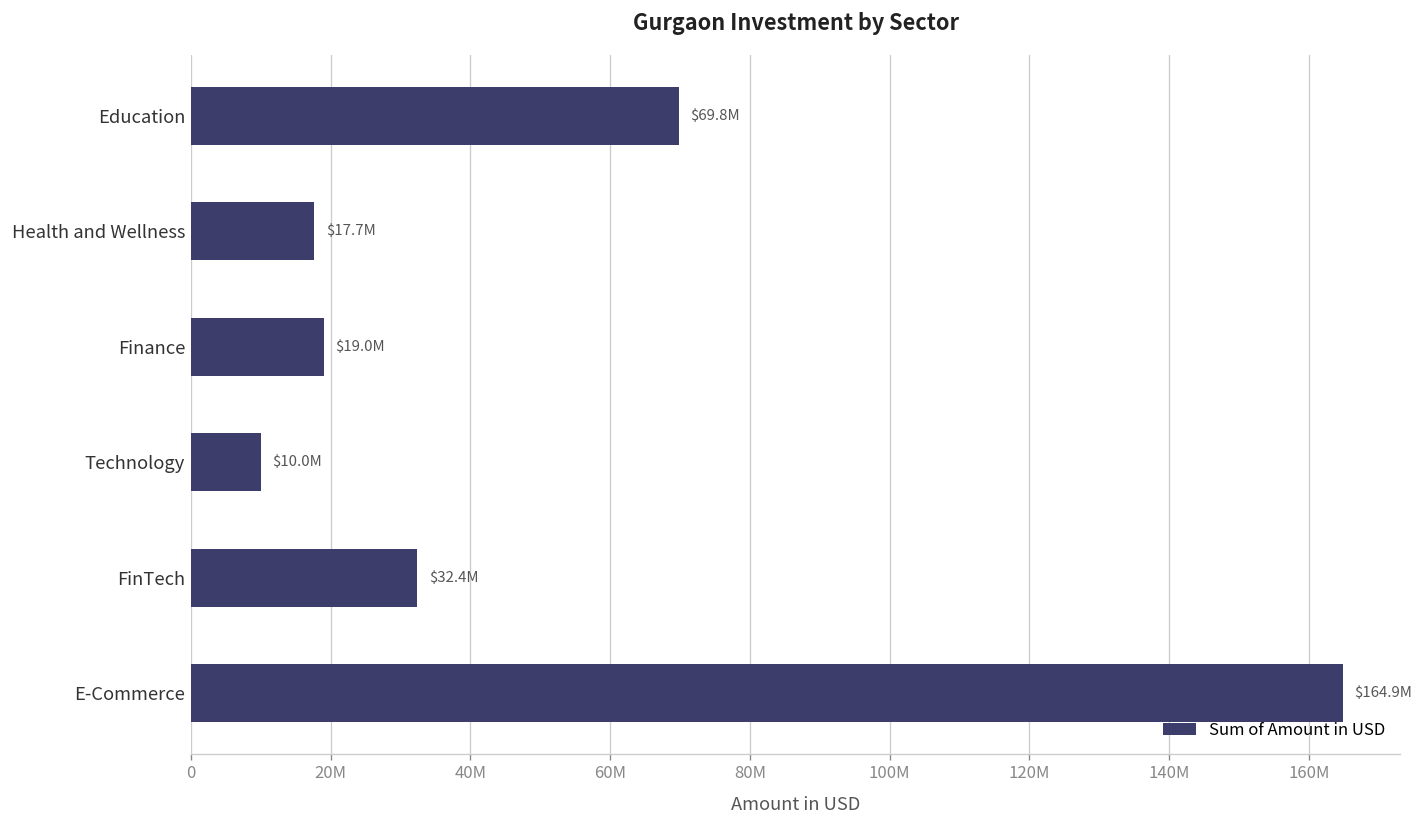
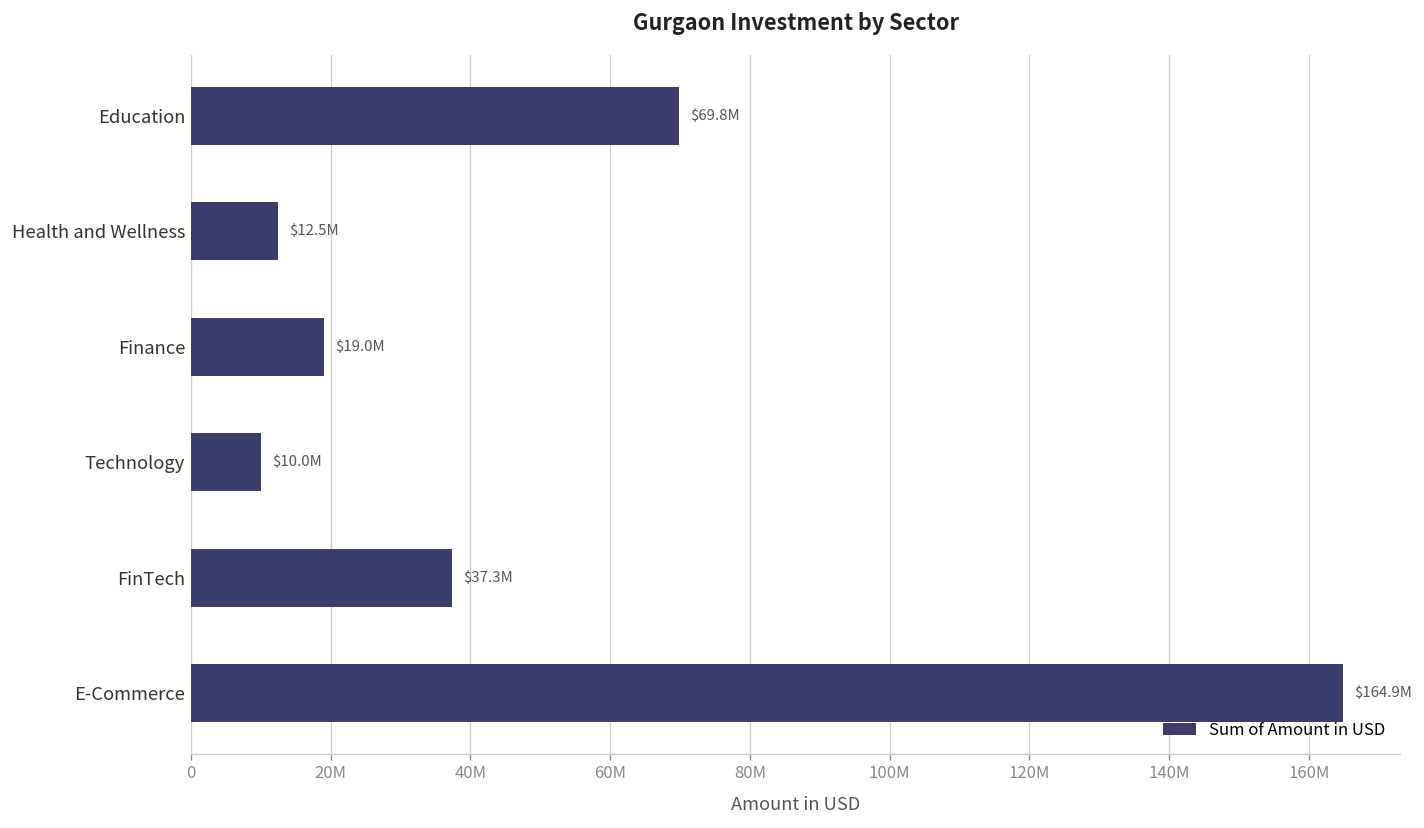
Health and Wellness: $17.7M -> $12.5M
FinTech: $32.4M -> $37.3M
